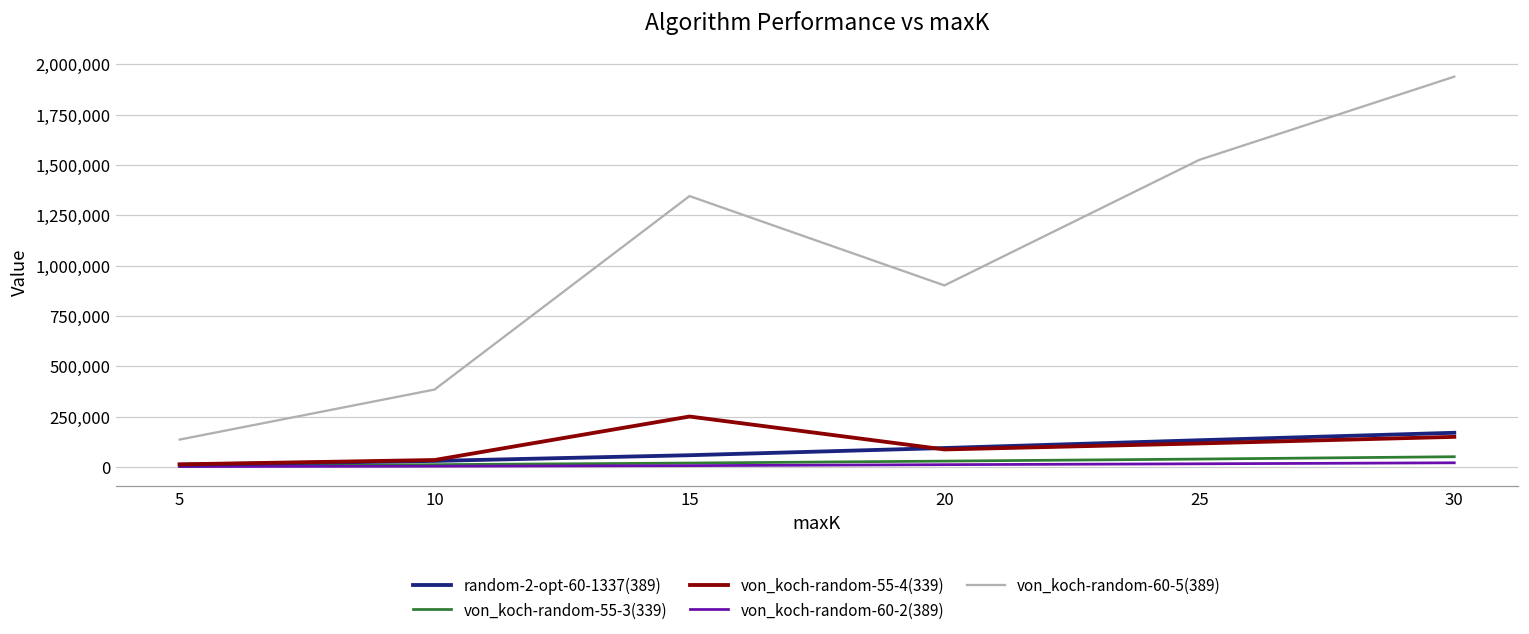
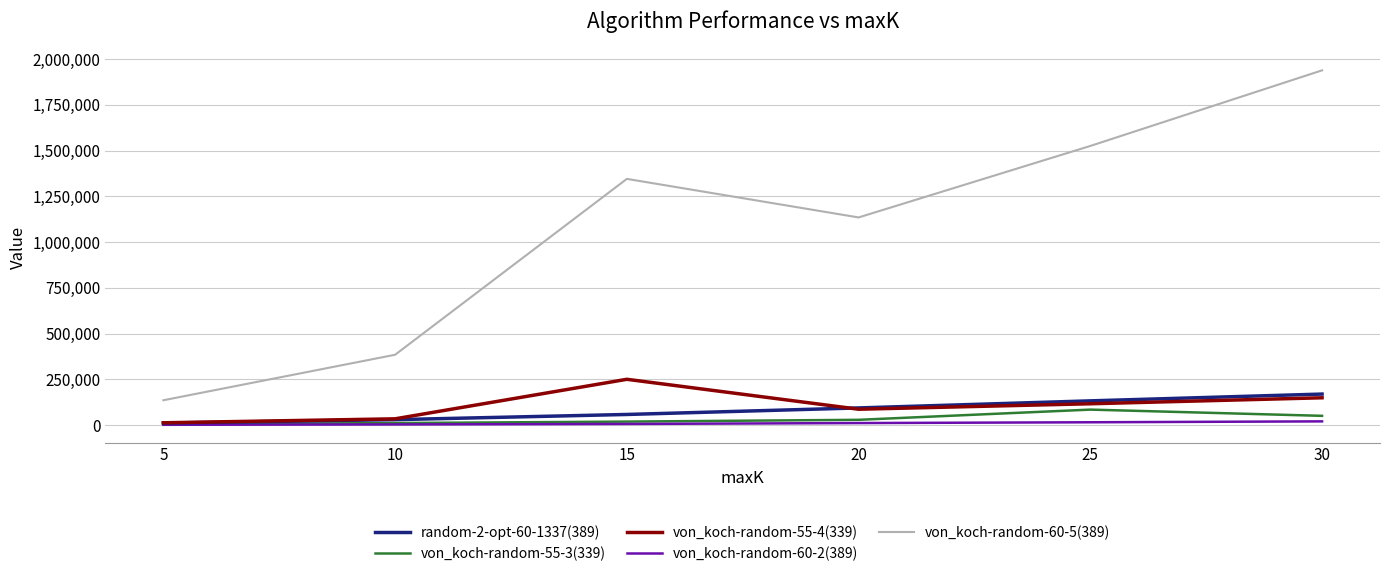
von_koch-random-60-5(389), 20: 900,000 -> 1,130,000
von_koch-random-55-3(339), 25: 40,000 -> 80,000
